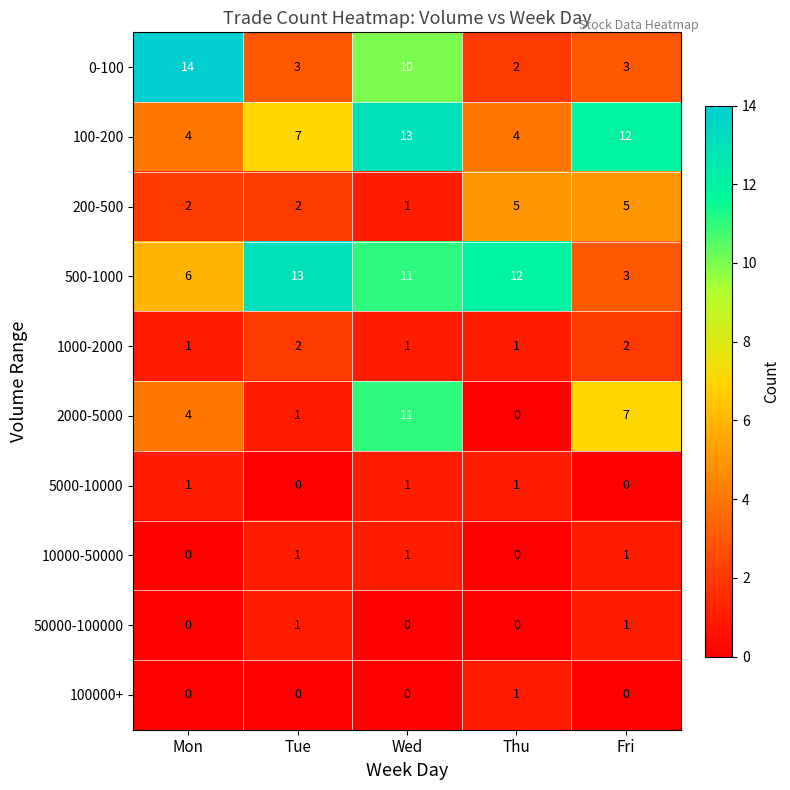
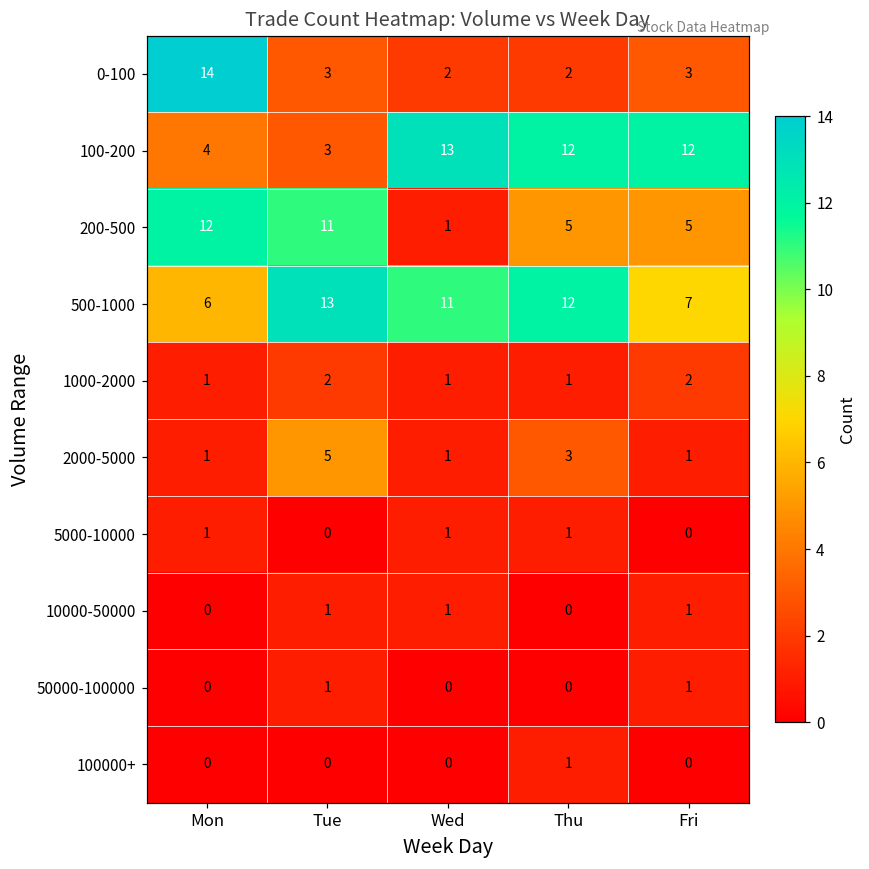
0-100, Wed: 10 -> 2
100-200, Tue: 7 -> 3
100-200, Thu: 4 -> 12
200-500, Mon: 2 -> 12
200-500, Tue: 2 -> 11
500-1000, Fri: 3 -> 7
2000-5000, Mon: 4 -> 1
2000-5000, Tue: 1 -> 5
2000-5000, Wed: 11 -> 1
2000-5000, Thu: 0 -> 3
2000-5000, Fri: 7 -> 1
